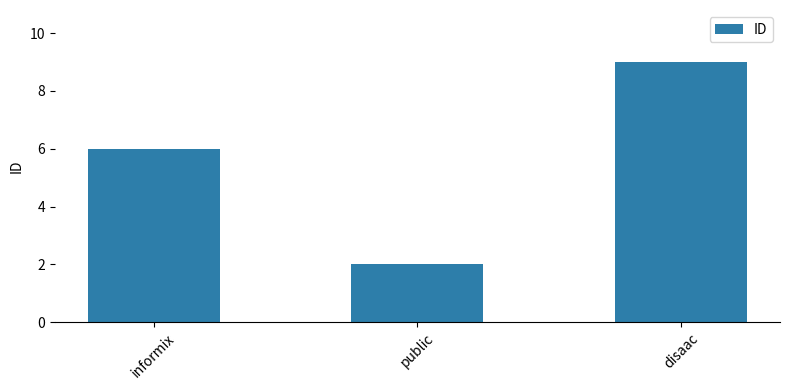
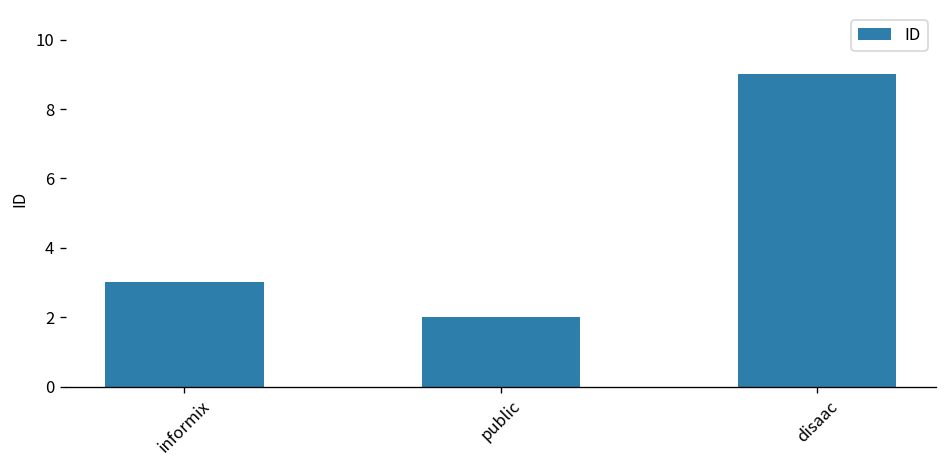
informix: 6 -> 3
